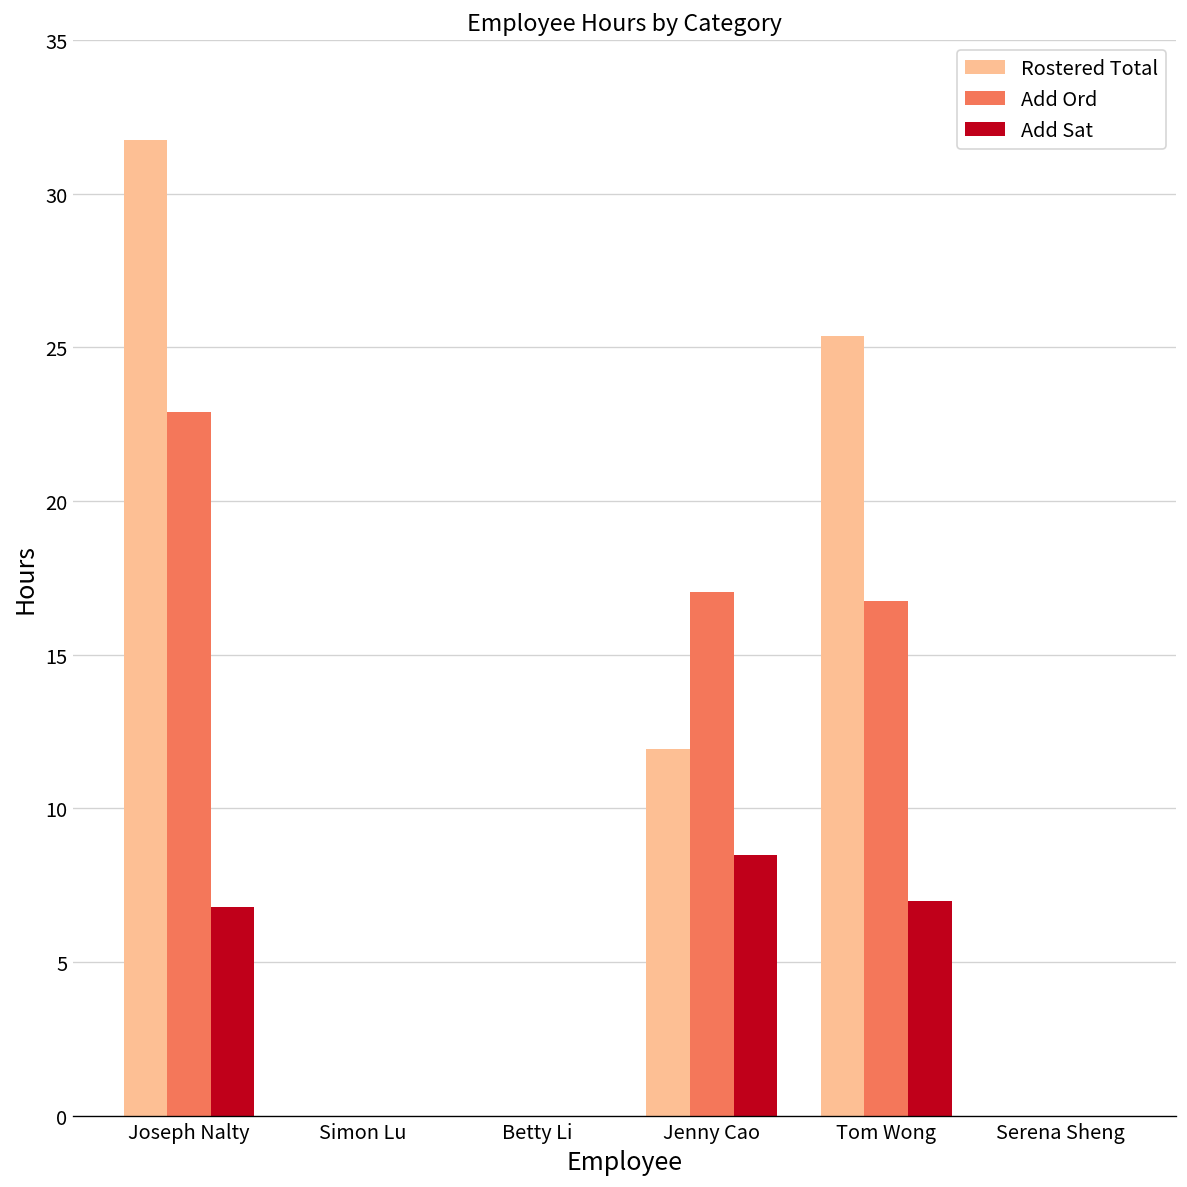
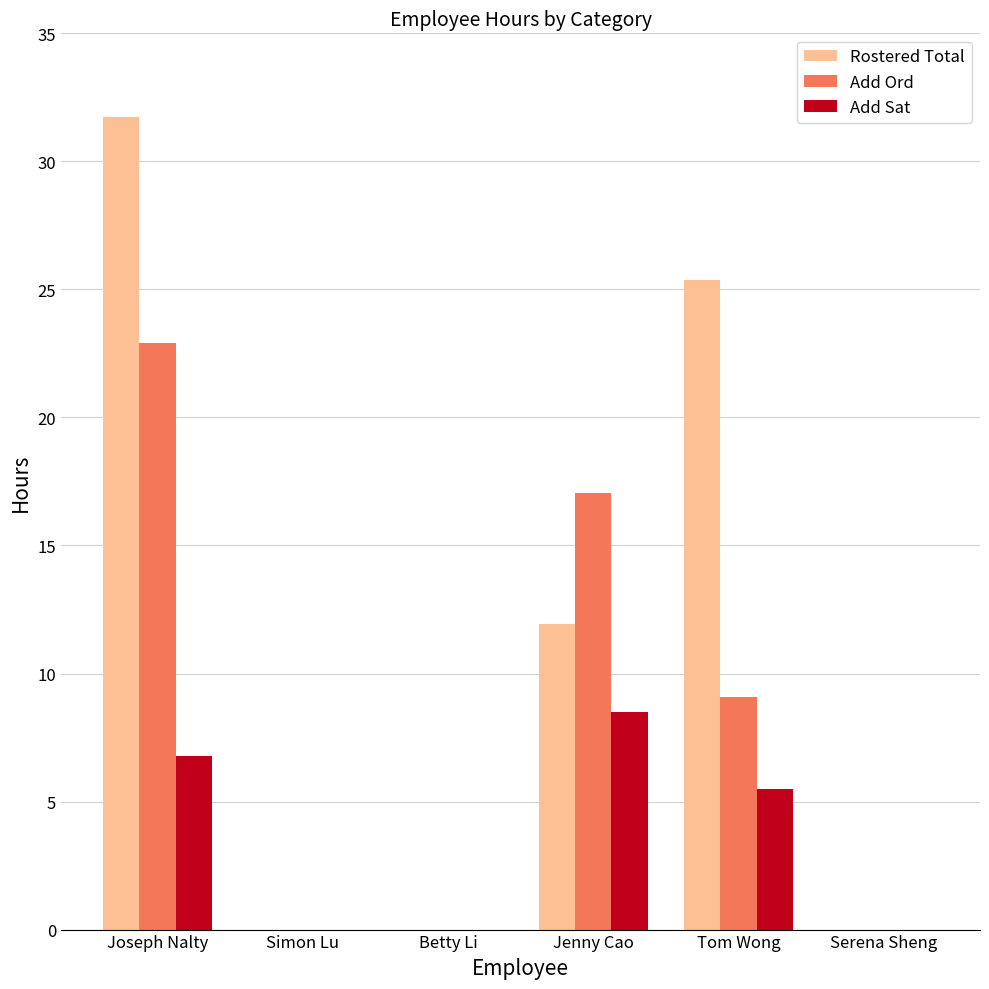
Add Ord, Tom Wong: 16.8 -> 9.1
Add Sat, Tom Wong: 7.0 -> 5.5
